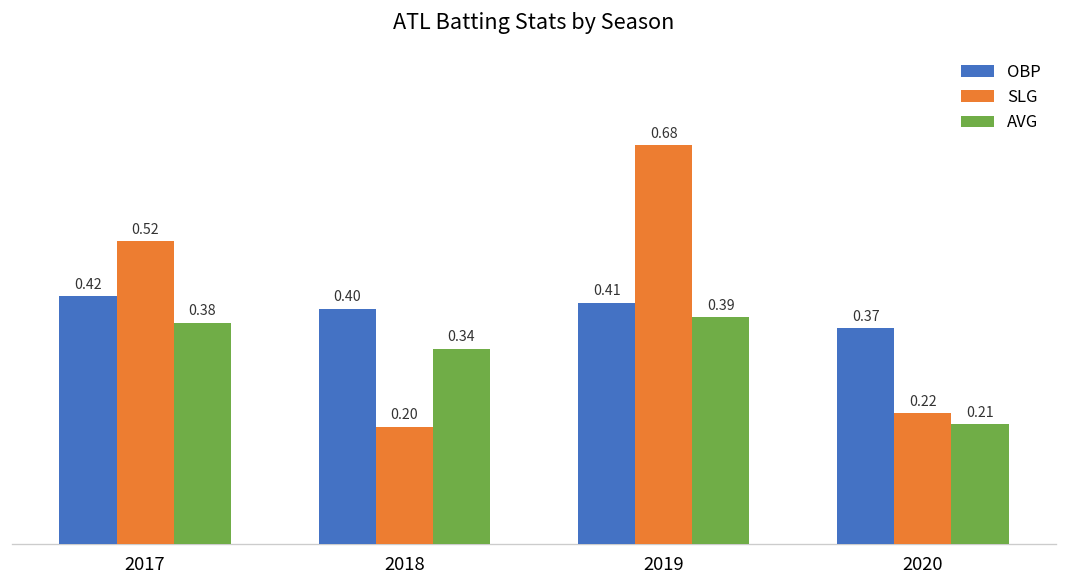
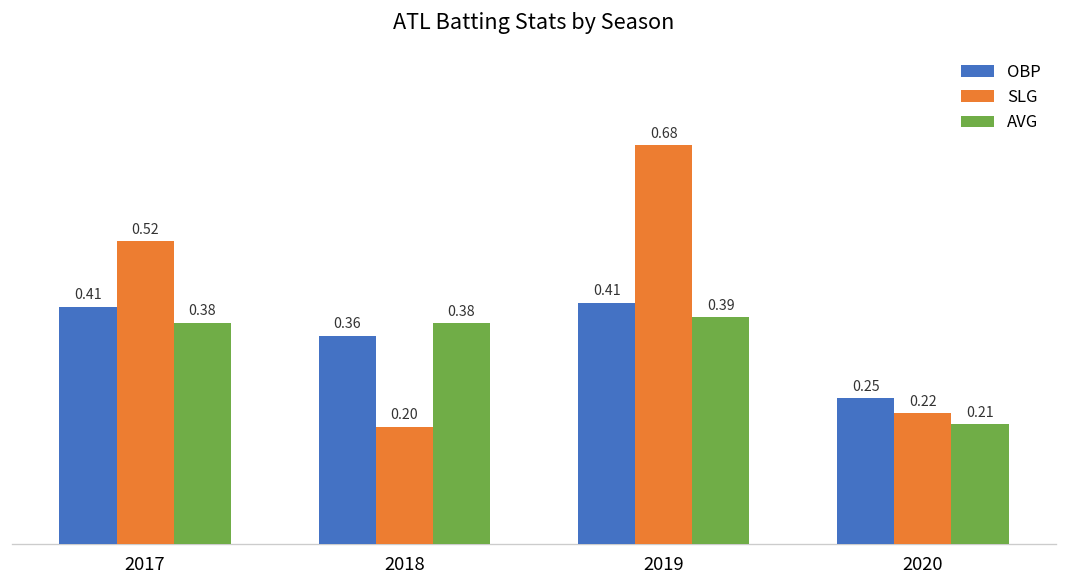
OBP, 2017: 0.42 -> 0.41
OBP, 2018: 0.40 -> 0.36
AVG, 2018: 0.34 -> 0.38
OBP, 2020: 0.37 -> 0.25
